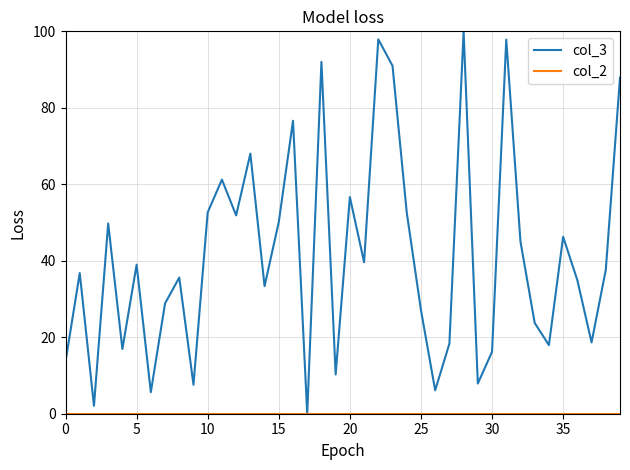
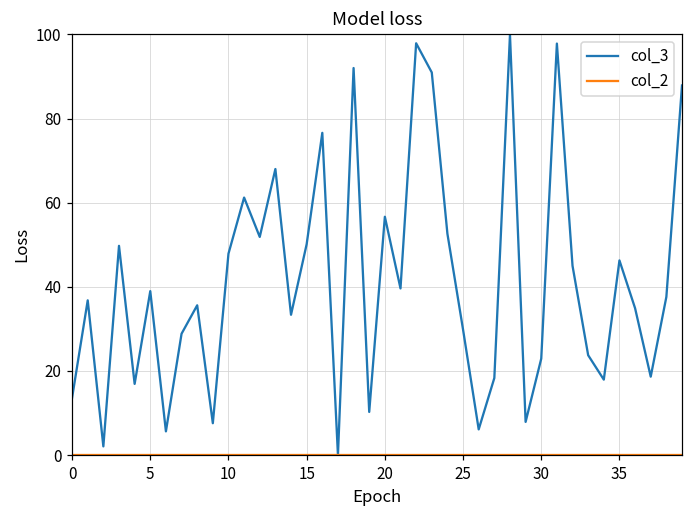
col_3, 10: 53 -> 48
col_3, 25: 27 -> 30
col_3, 30: 16 -> 23
